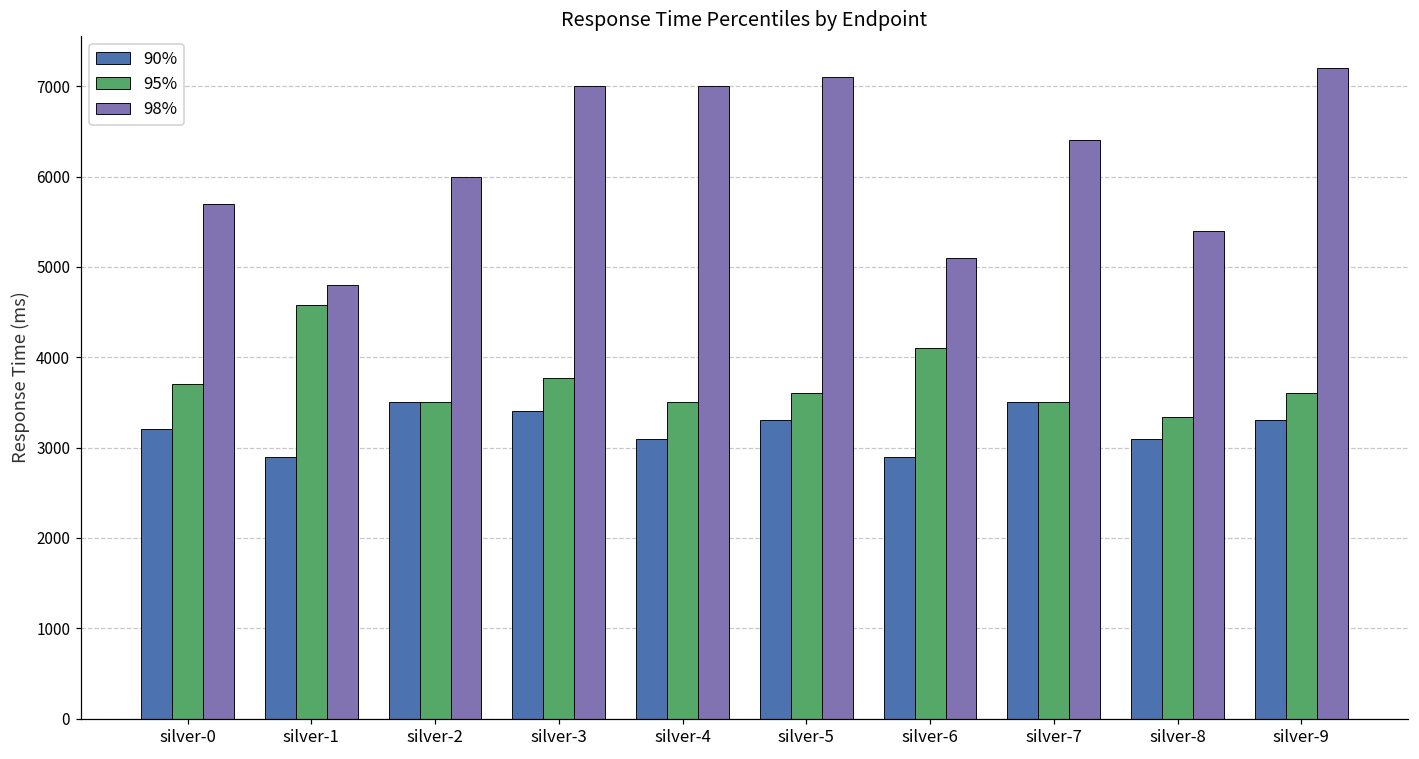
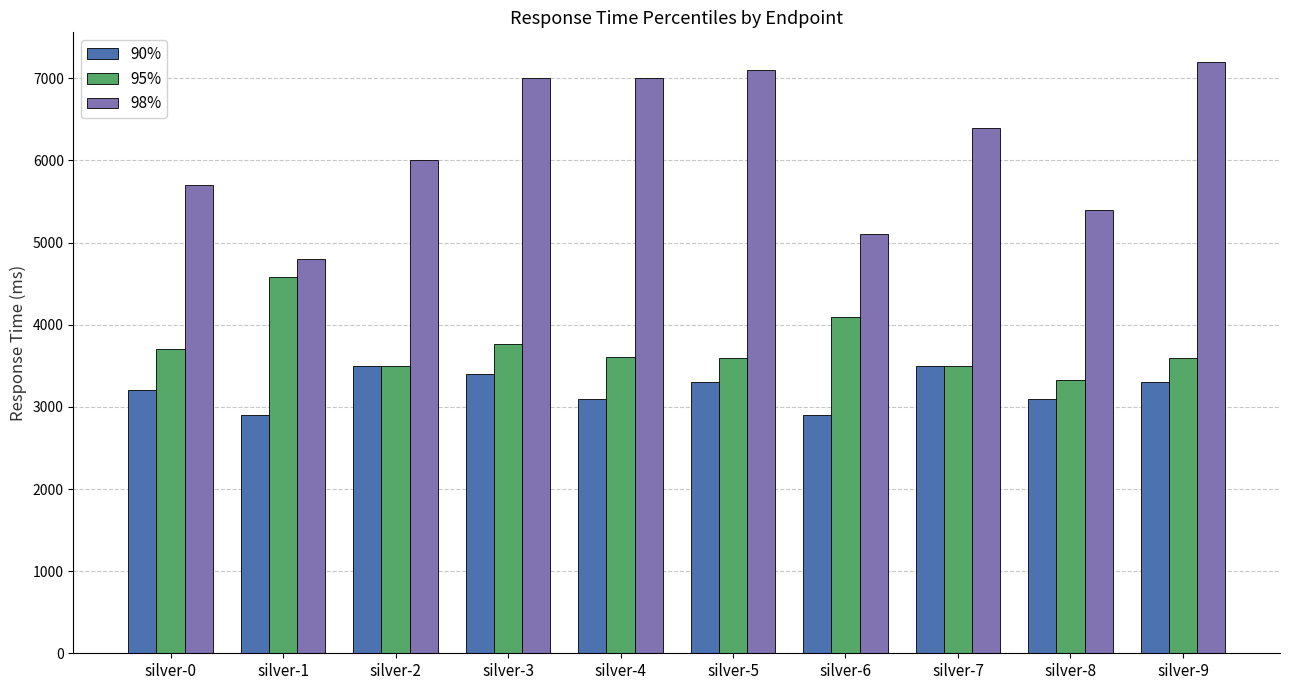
95%, silver-4: 3500 -> 3600
